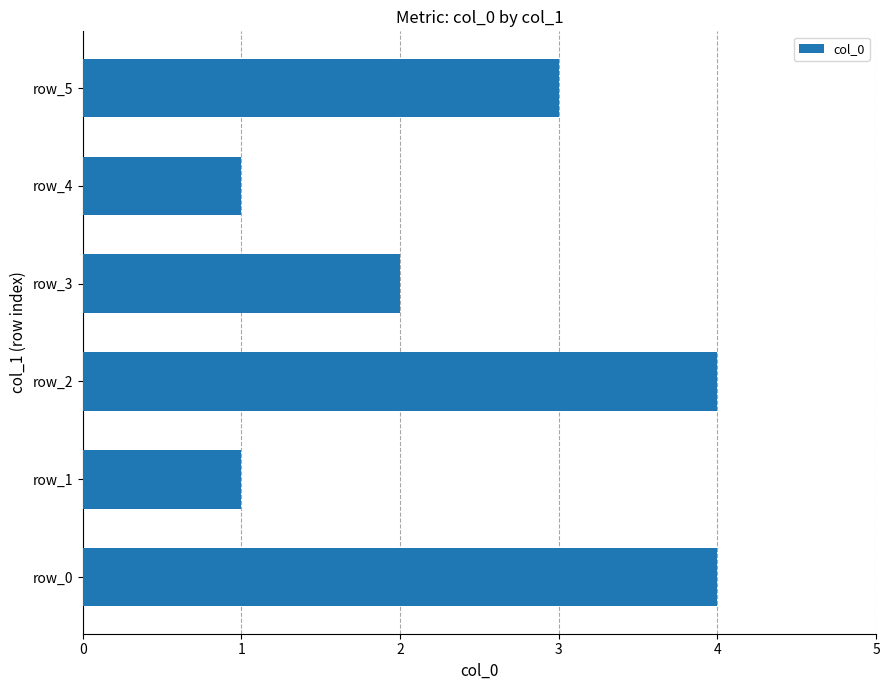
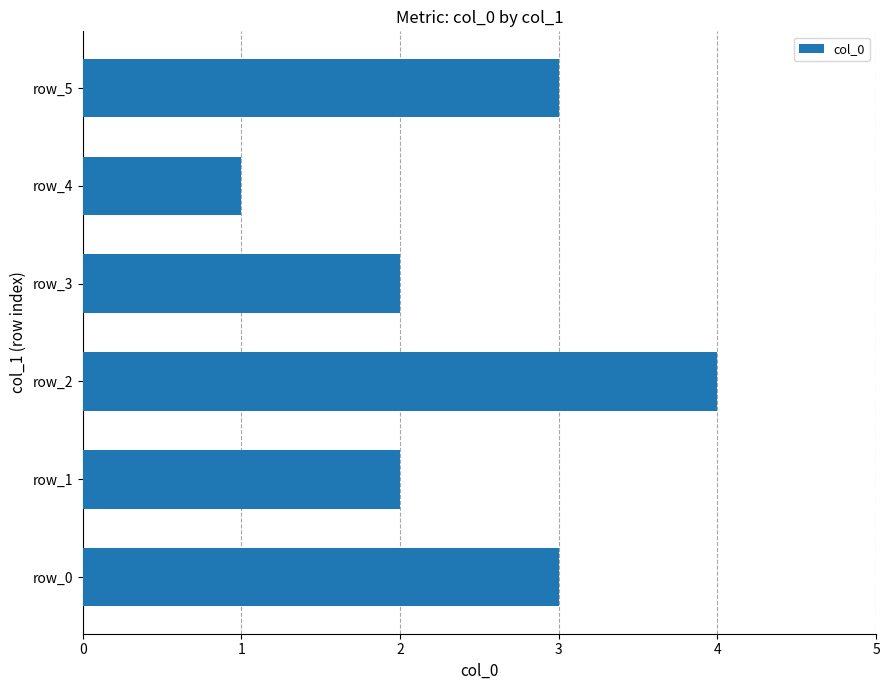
row_1: 1 -> 2
row_0: 4 -> 3
